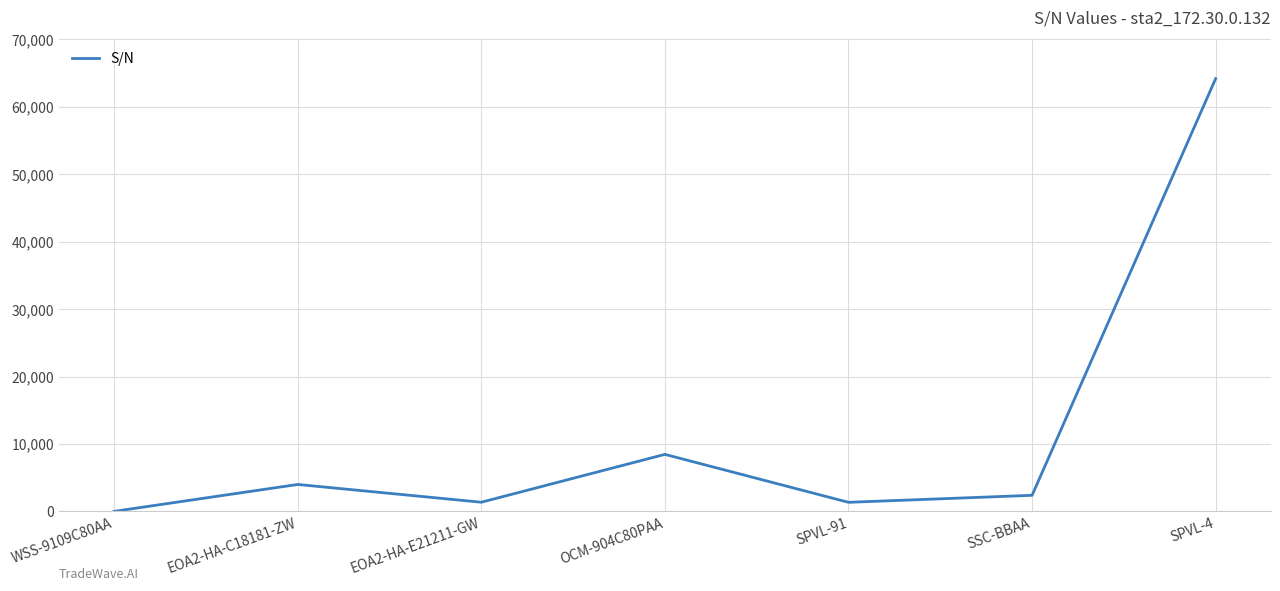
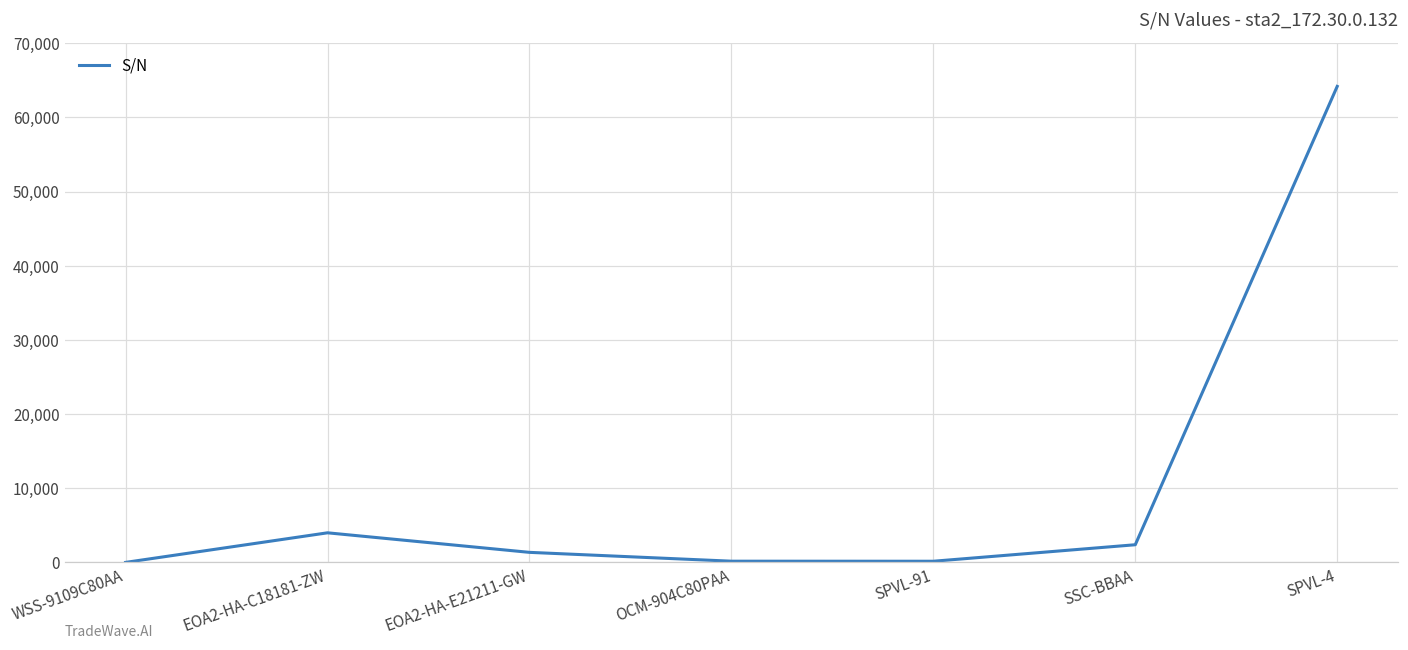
OCM-904C80PAA: 8,000 -> 0
SPVL-91: 1,000 -> 0
